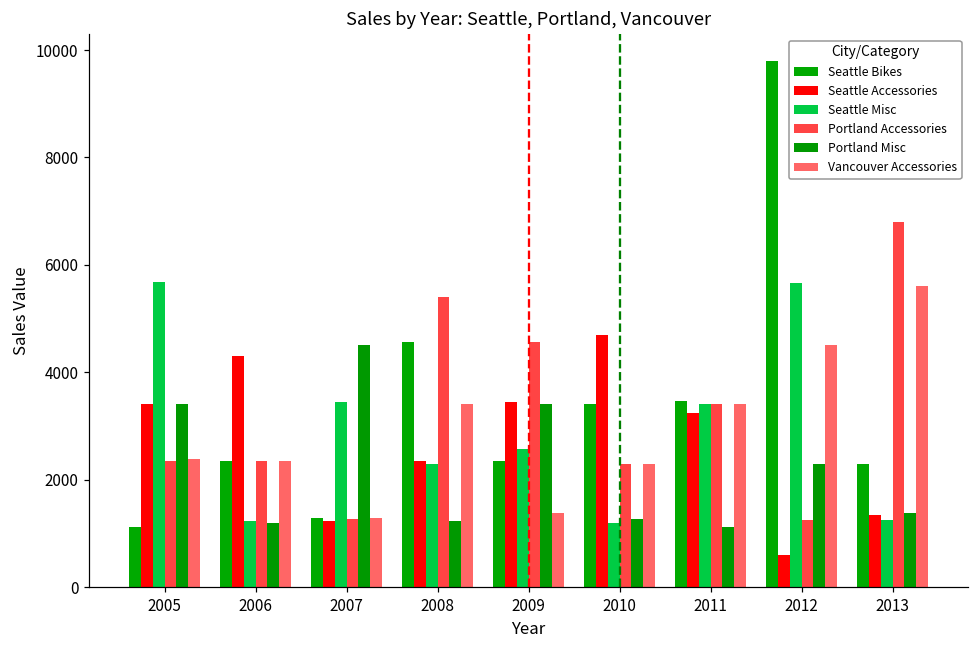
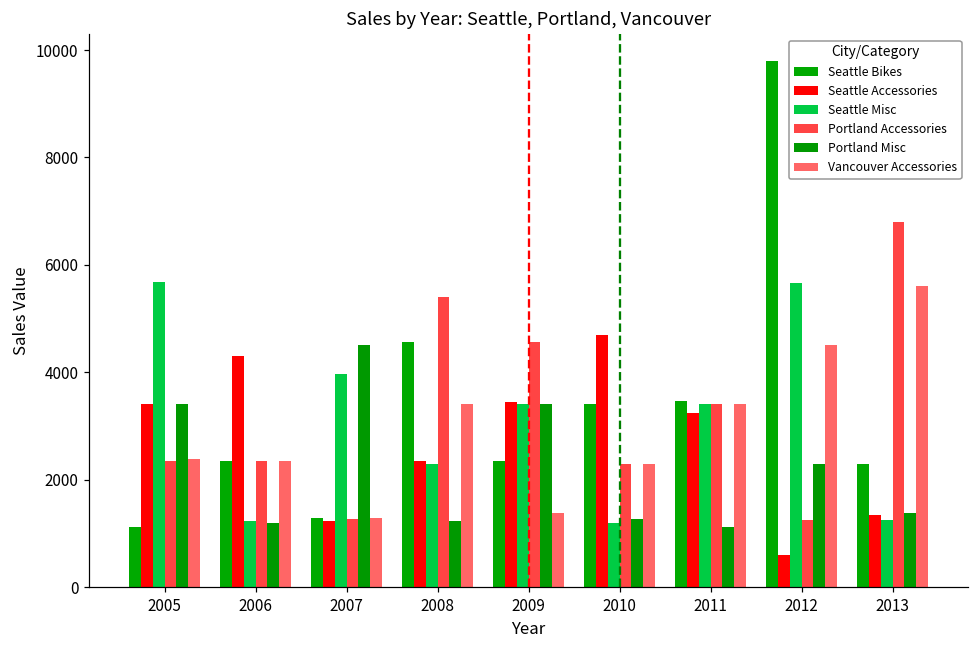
Seattle Misc, 2007: 3500 -> 4000
Seattle Misc, 2009: 2600 -> 3400
